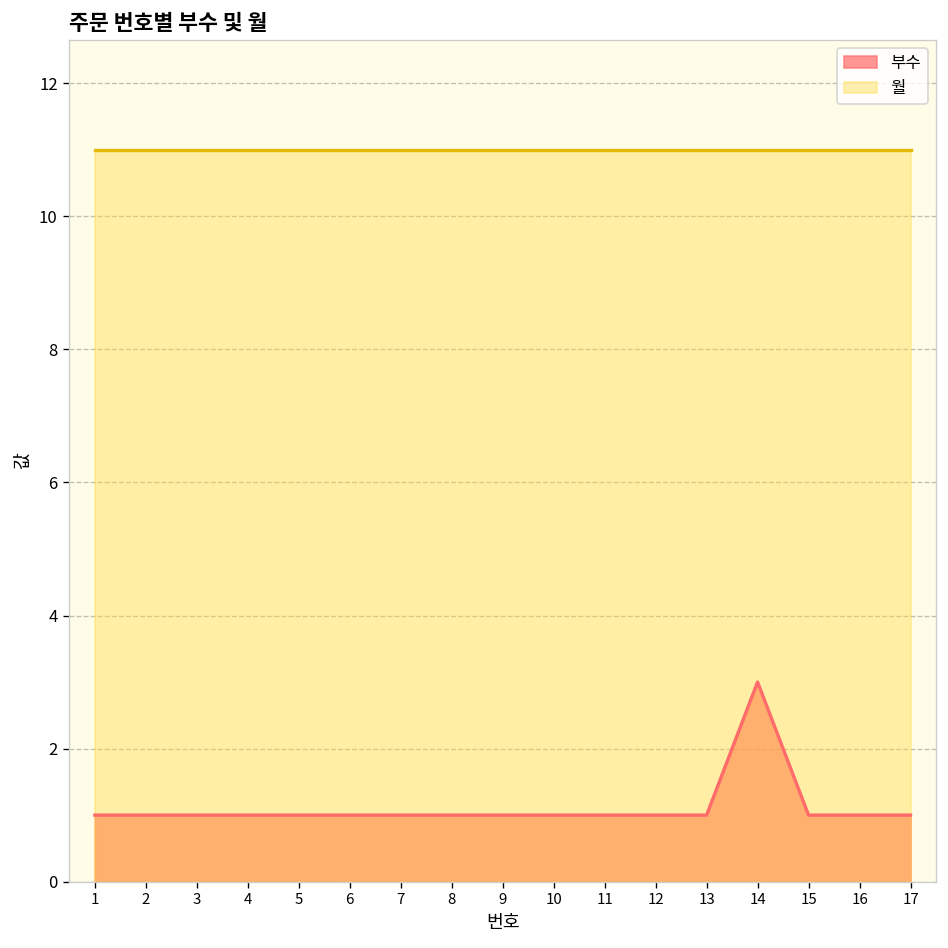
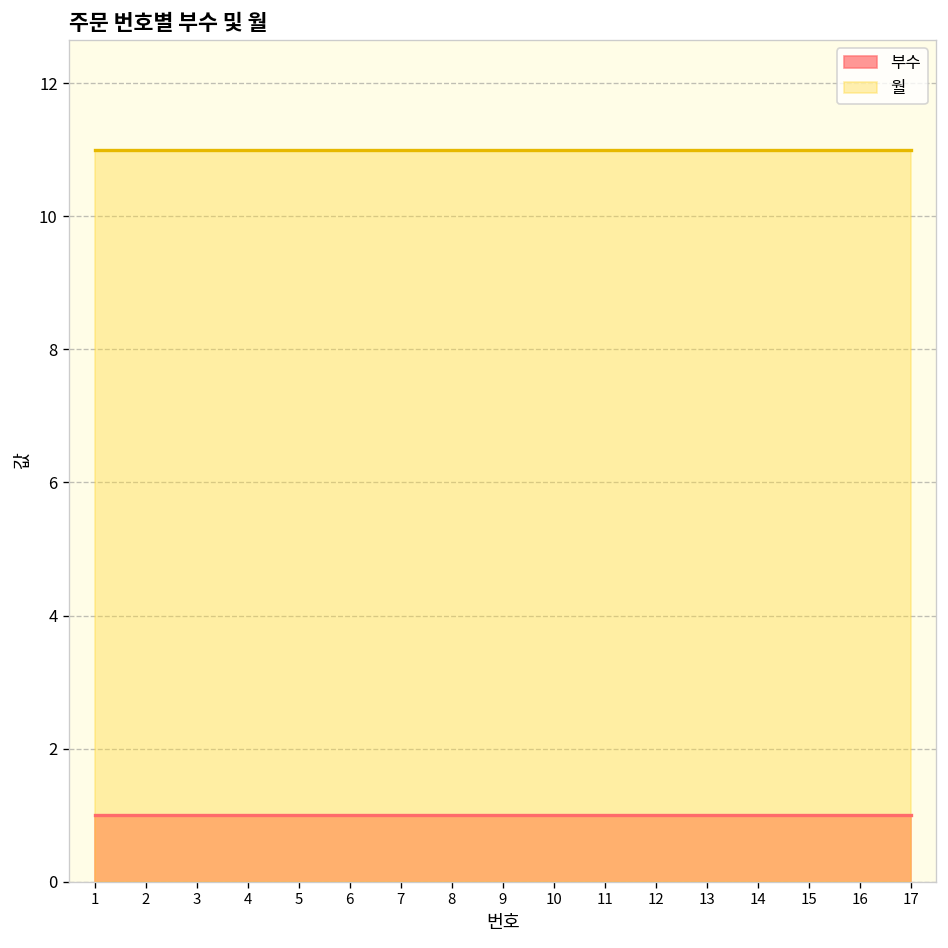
부수, 14: 3 -> 1
